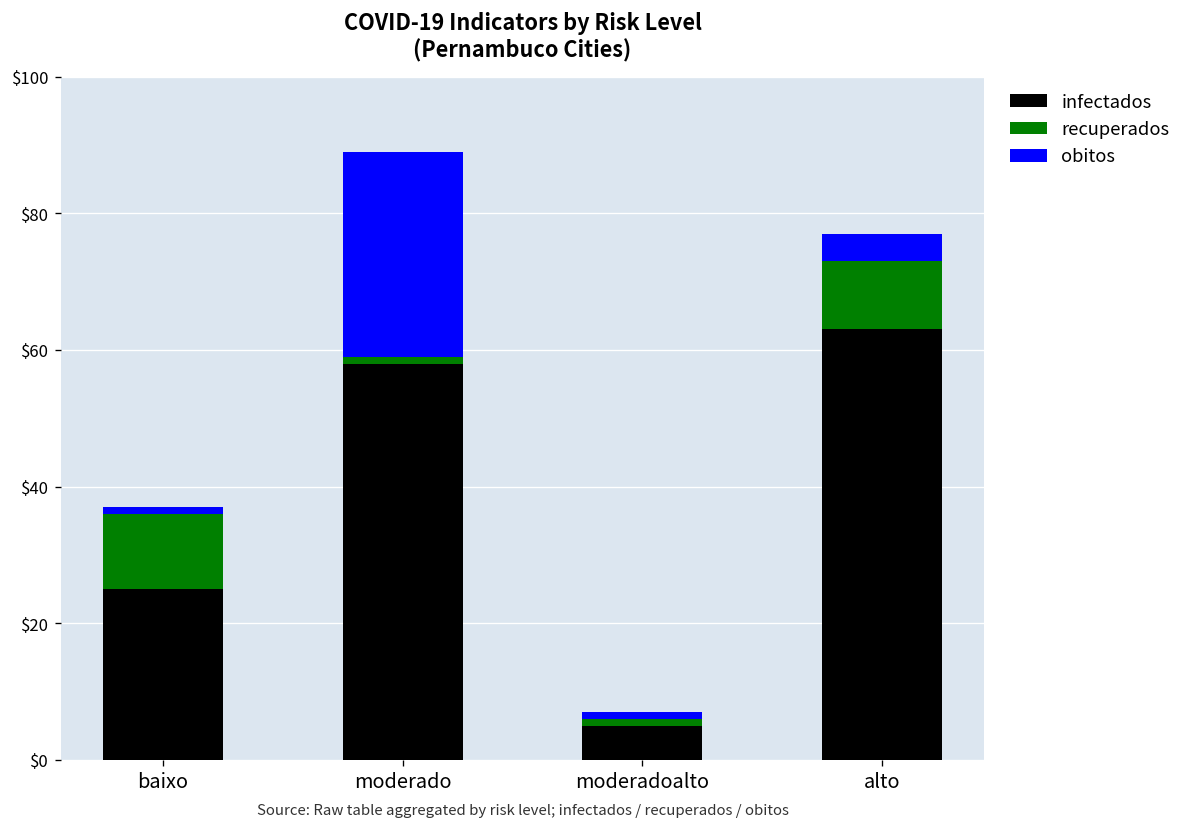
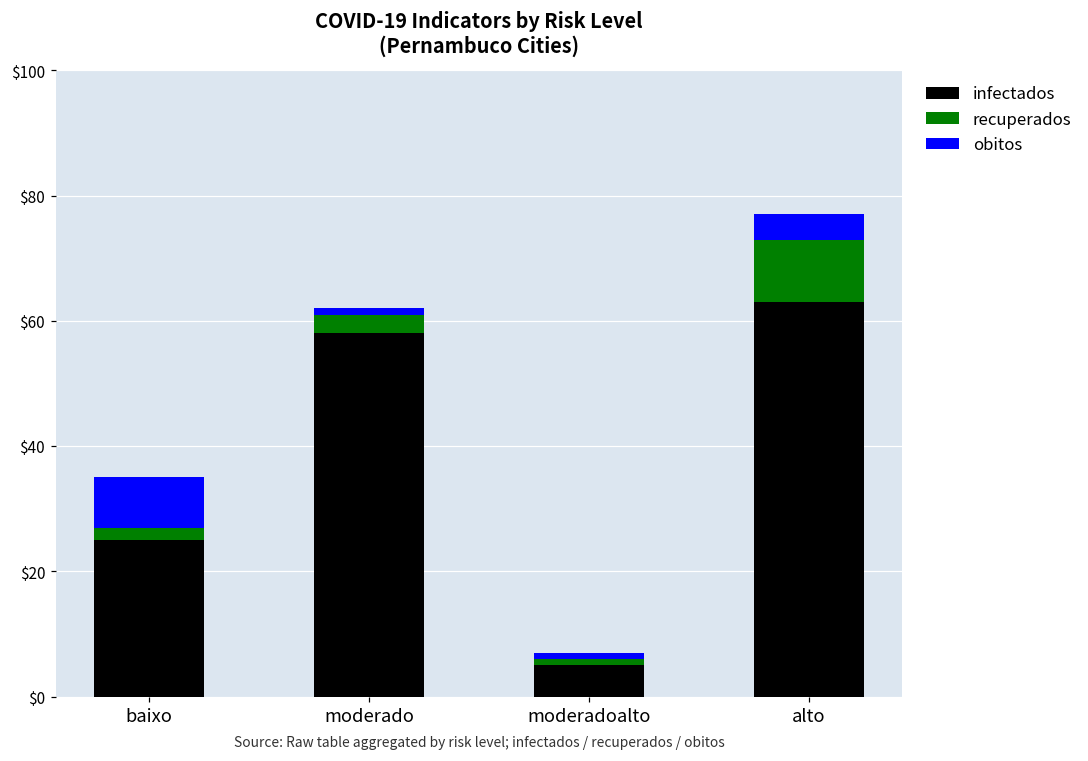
recuperados, baixo: $11 -> $2
obitos, baixo: $1 -> $8
recuperados, moderado: $1 -> $3
obitos, moderado: $30 -> $1
